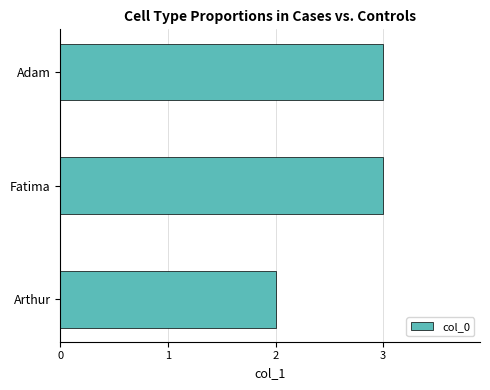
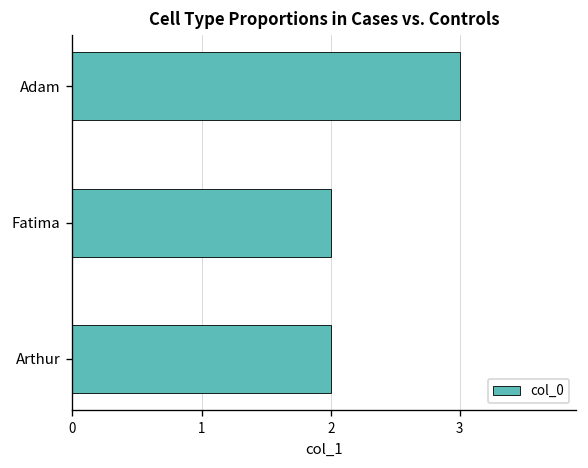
Fatima: 3 -> 2
